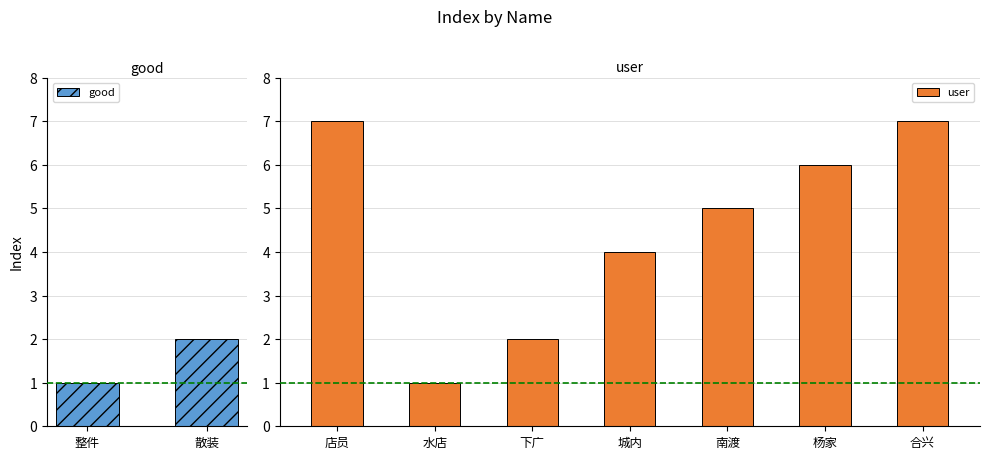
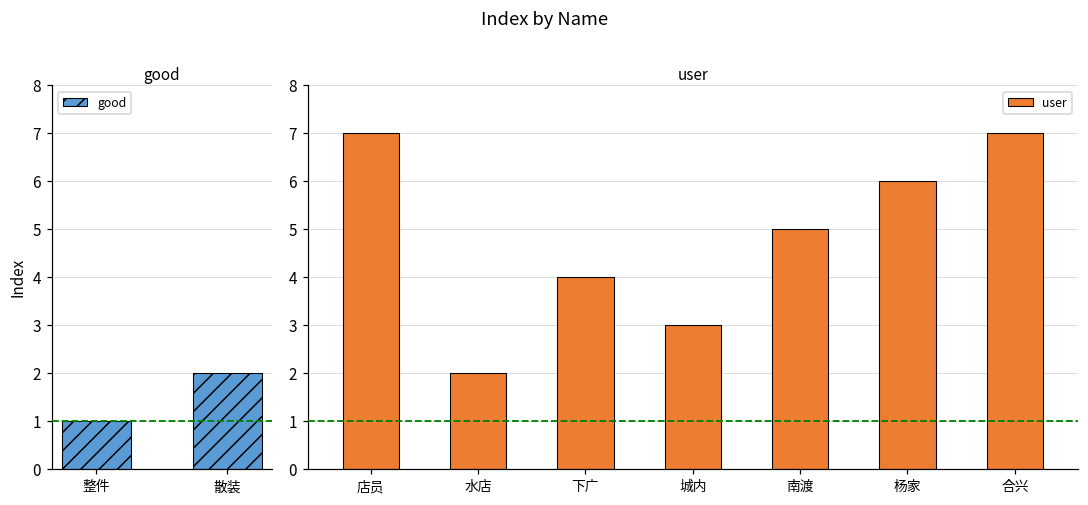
user, 水店: 1 -> 2
user, 下广: 2 -> 4
user, 城内: 4 -> 3
